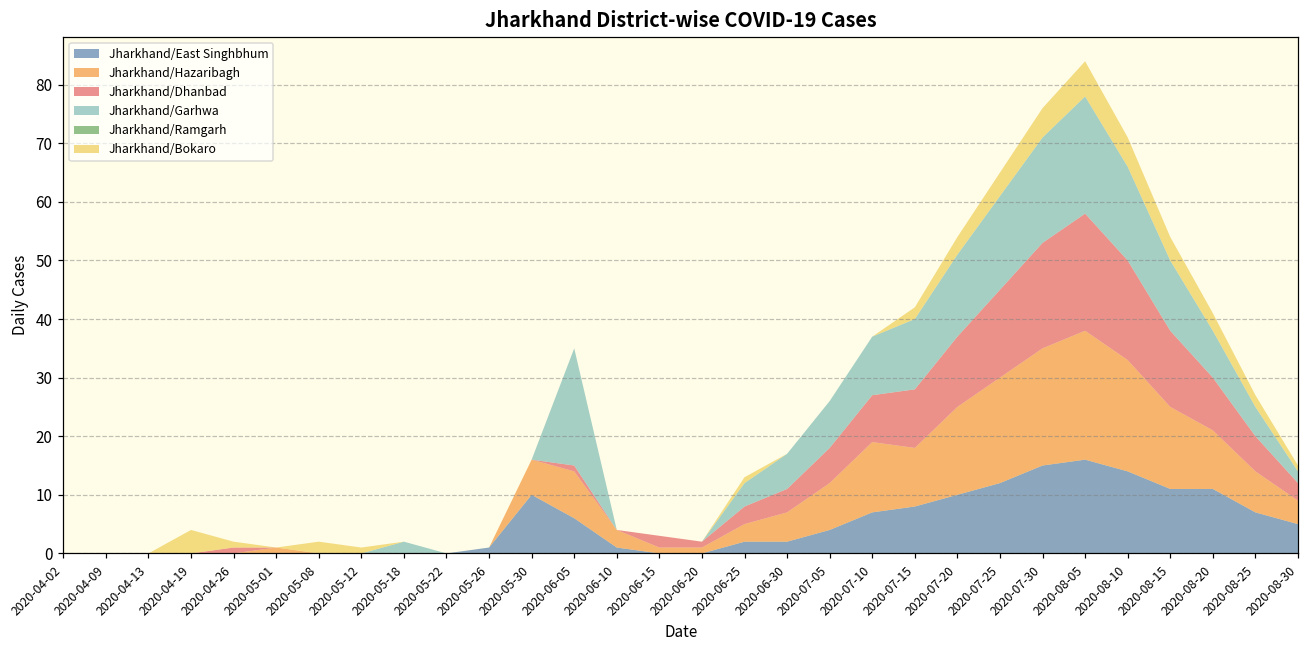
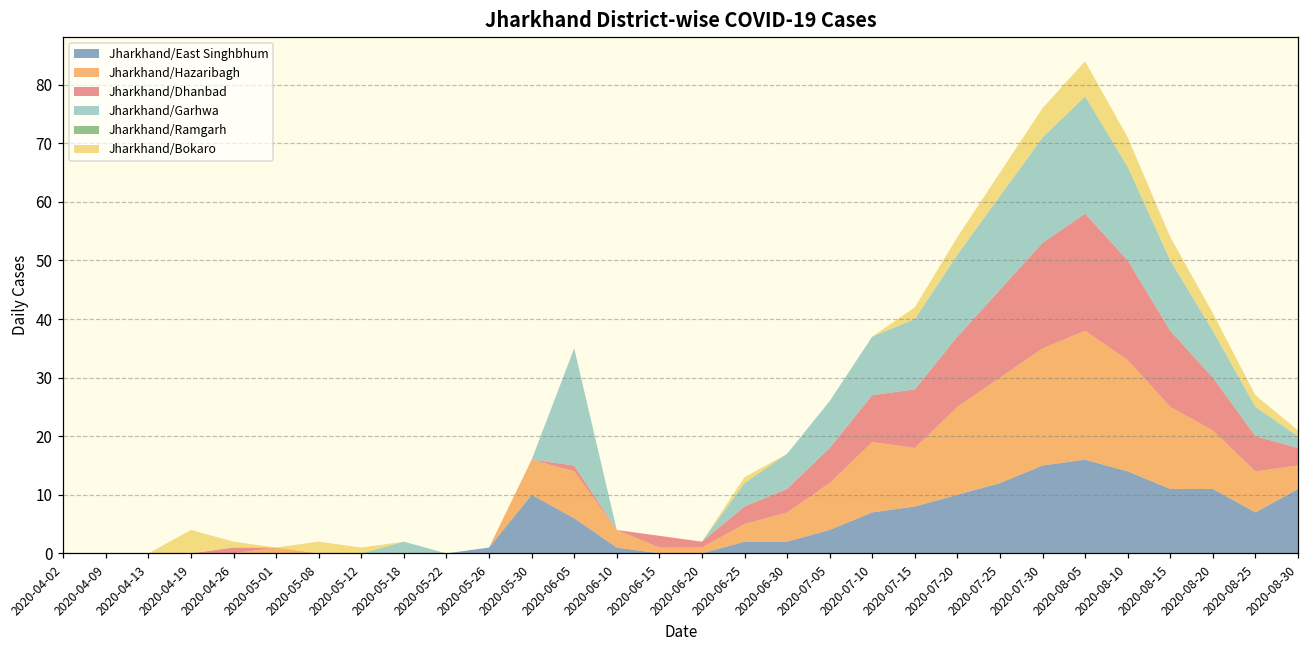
Jharkhand/East Singhbhum, 2020-08-30: 5 -> 11
